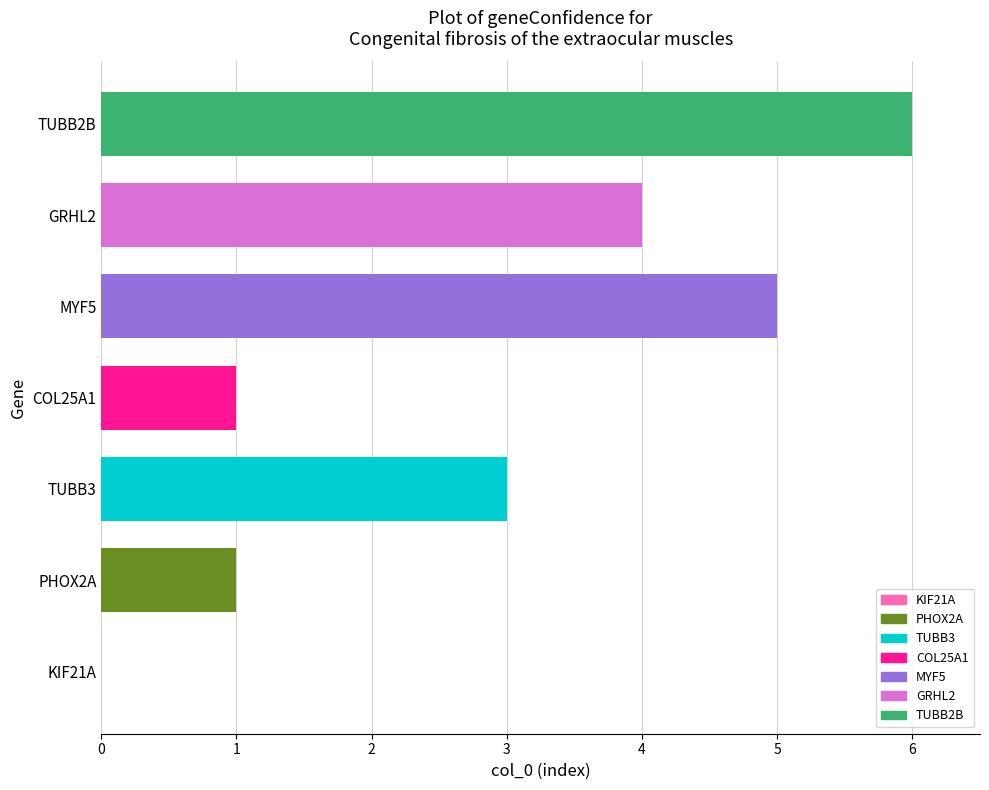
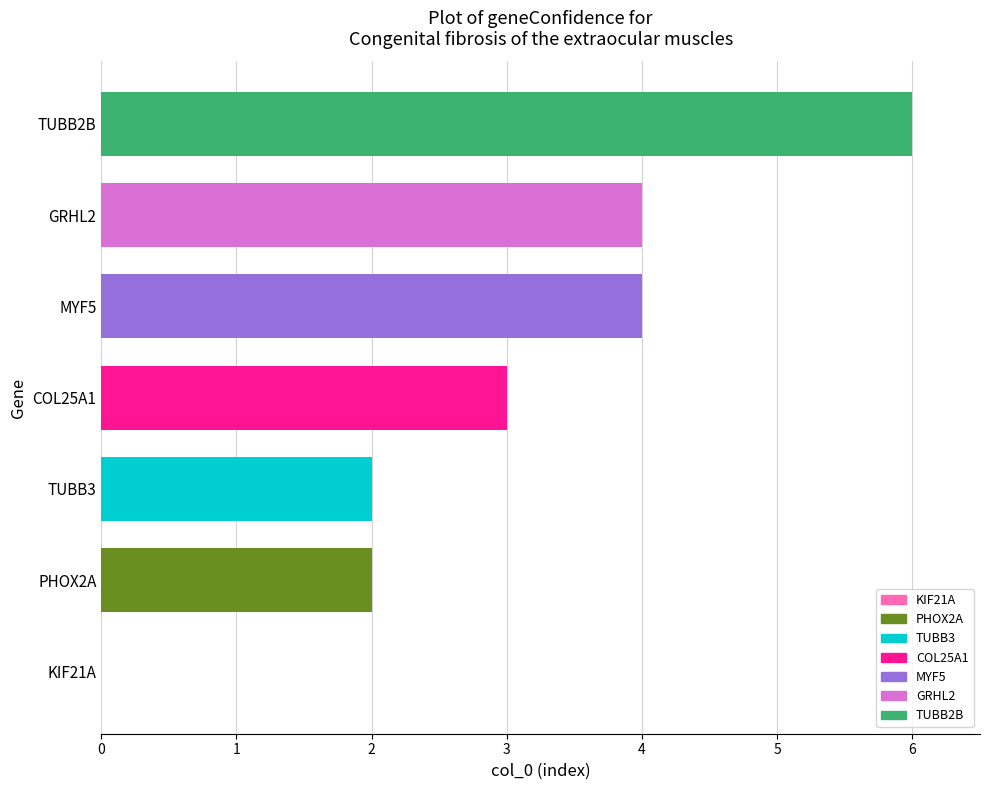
MYF5: 5 -> 4
COL25A1: 1 -> 3
TUBB3: 3 -> 2
PHOX2A: 1 -> 2
